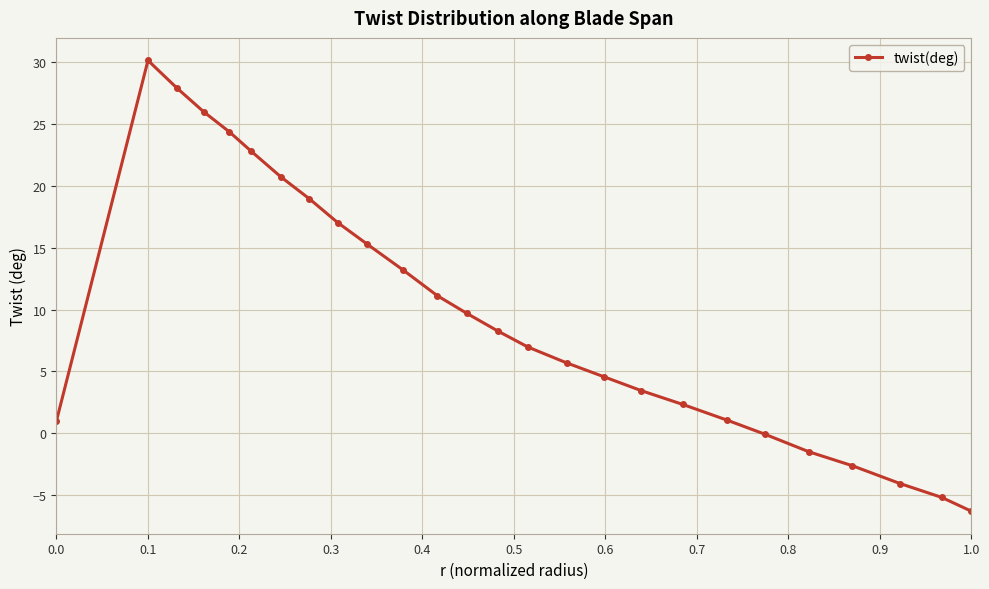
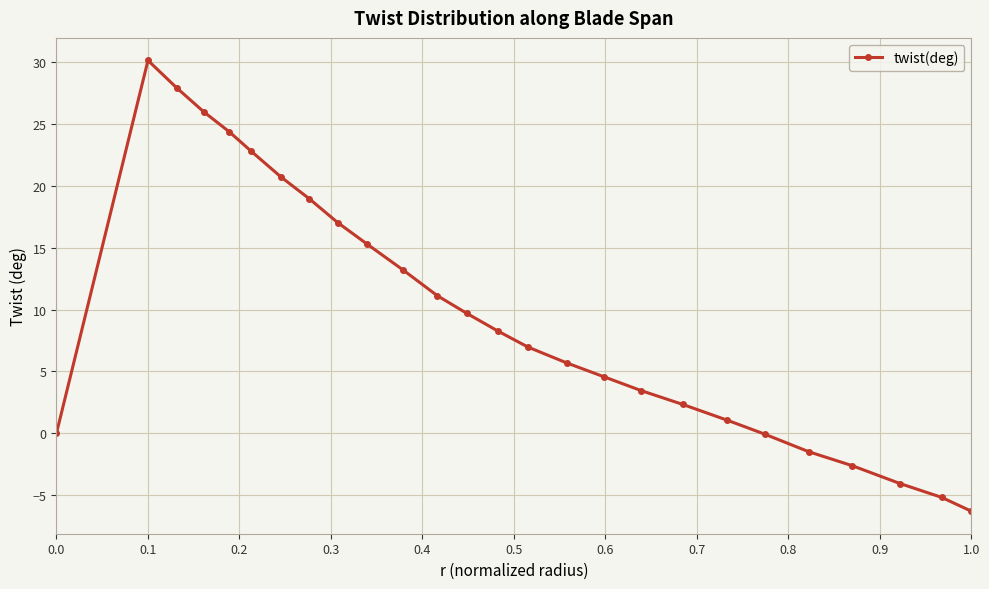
0.0: 1 -> 0
